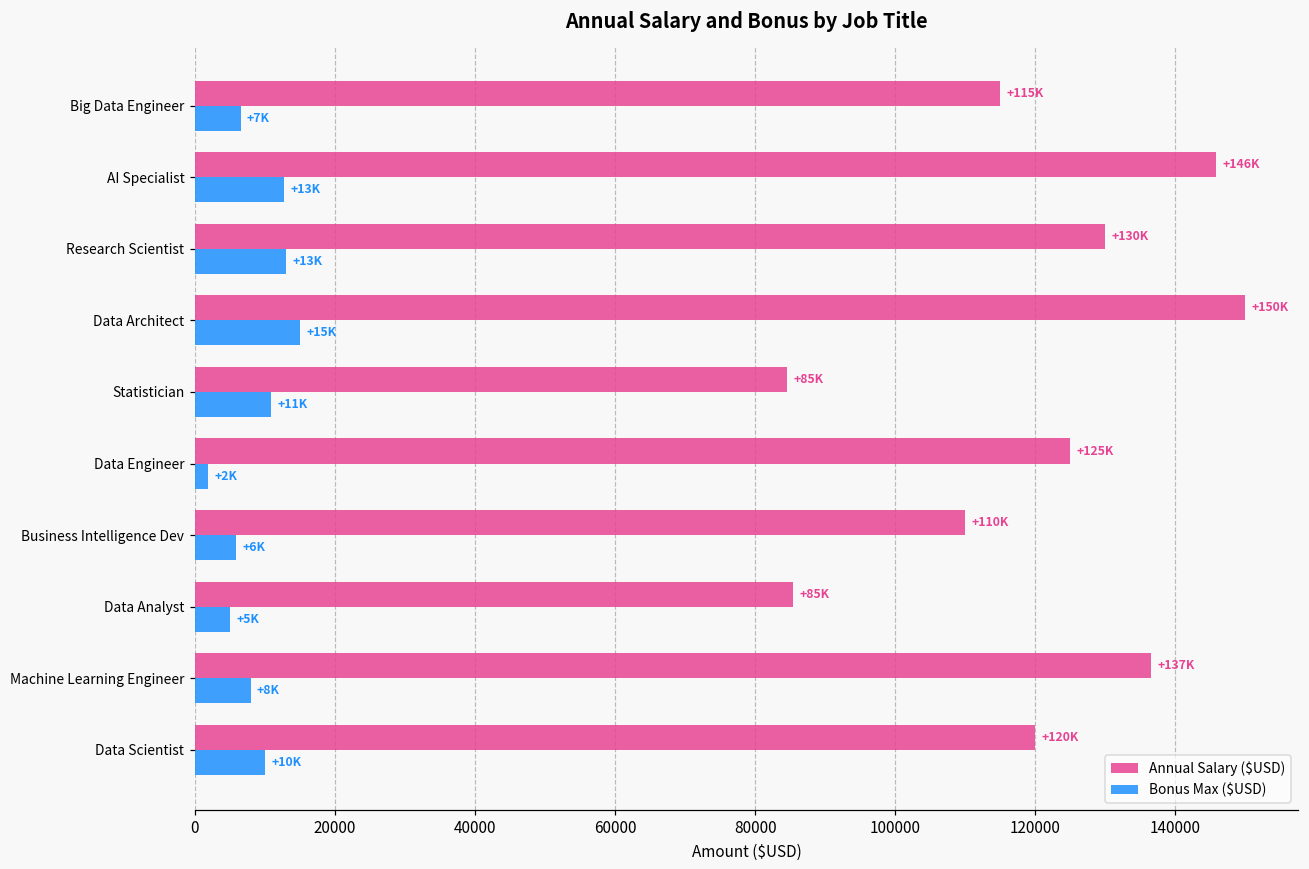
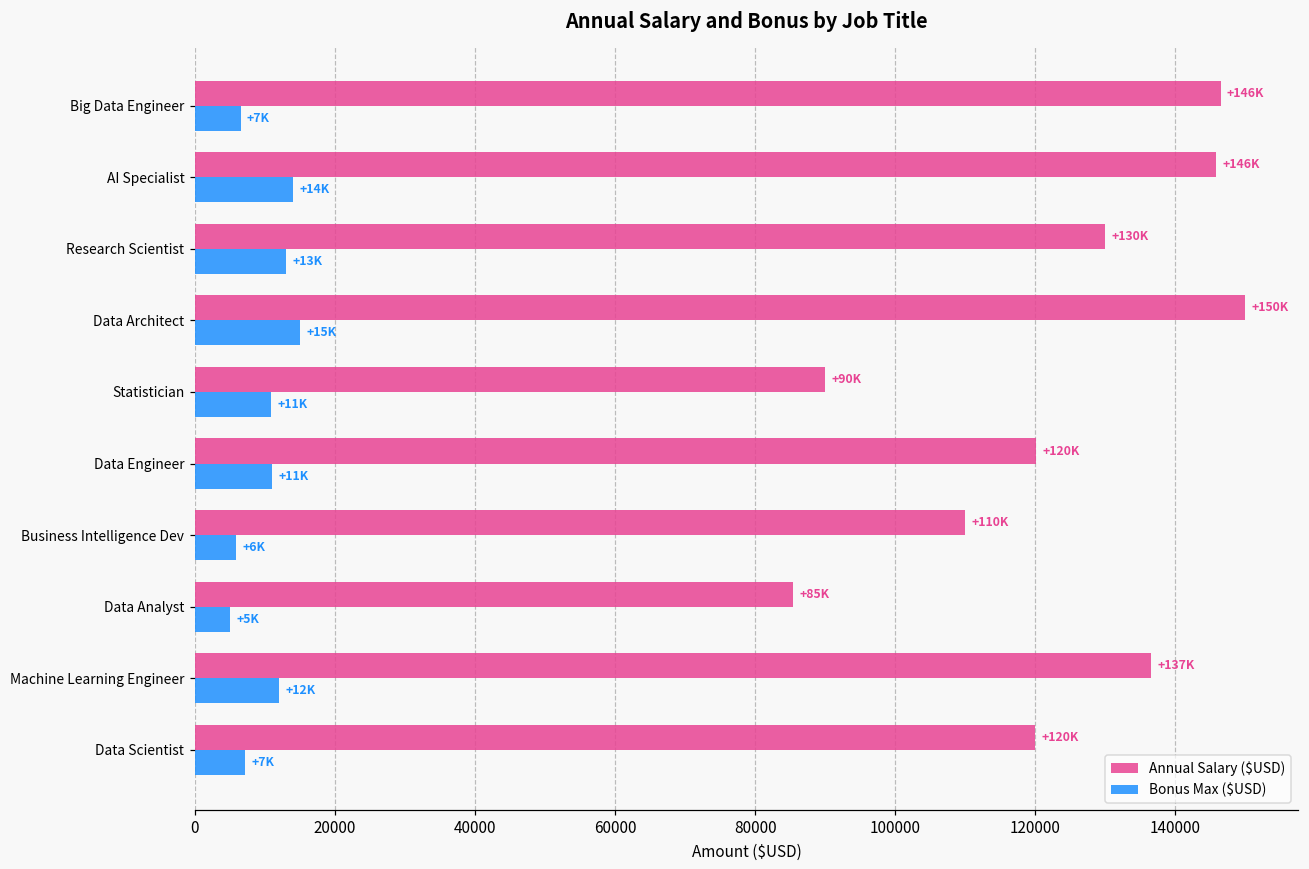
Annual Salary ($USD), Big Data Engineer: +115K -> +146K
Bonus Max ($USD), AI Specialist: +13K -> +14K
Annual Salary ($USD), Statistician: +85K -> +90K
Annual Salary ($USD), Data Engineer: +125K -> +120K
Bonus Max ($USD), Data Engineer: +2K -> +11K
Bonus Max ($USD), Machine Learning Engineer: +8K -> +12K
Bonus Max ($USD), Data Scientist: +10K -> +7K
